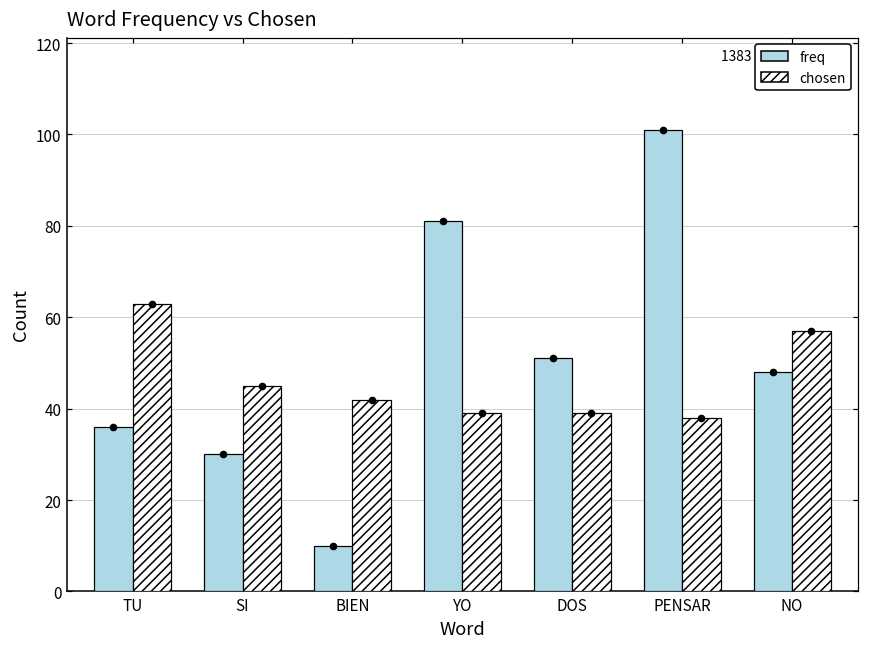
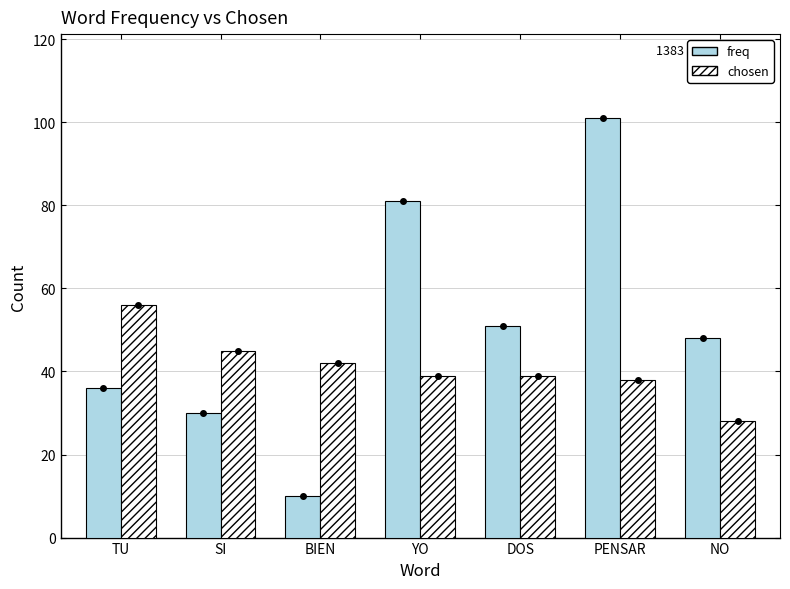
chosen, TU: 63 -> 56
chosen, NO: 57 -> 28
